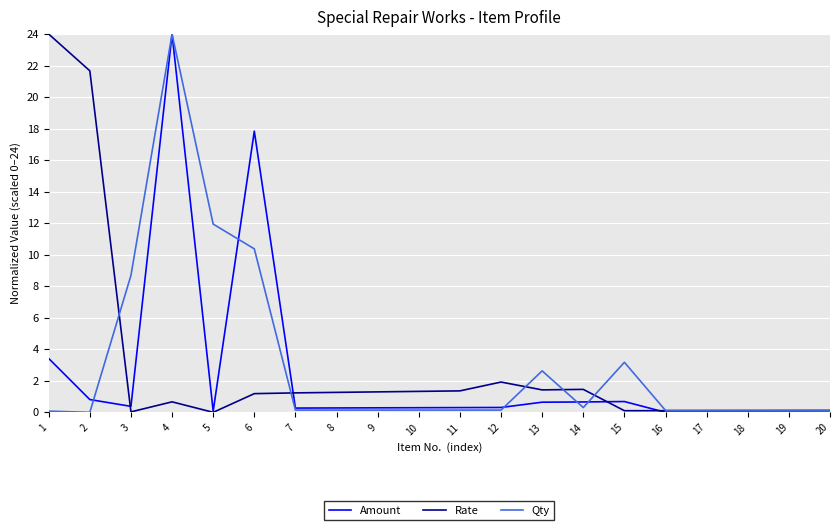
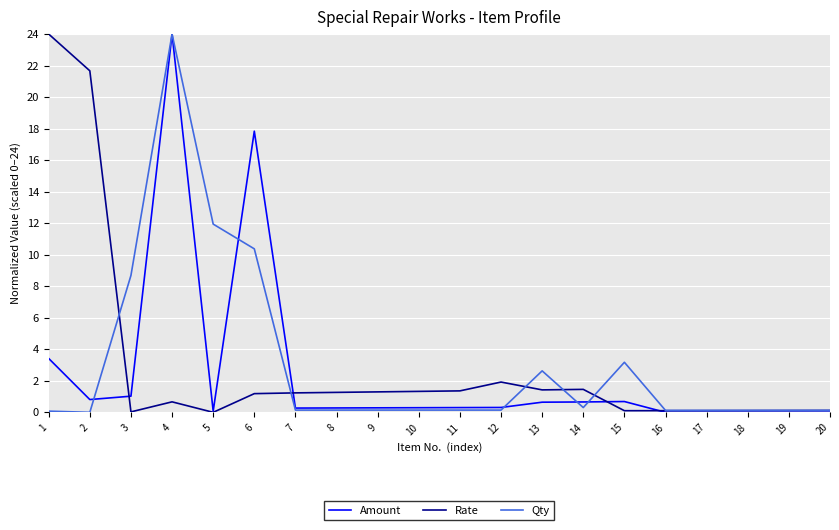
Amount, 3: 0.4 -> 1.0
